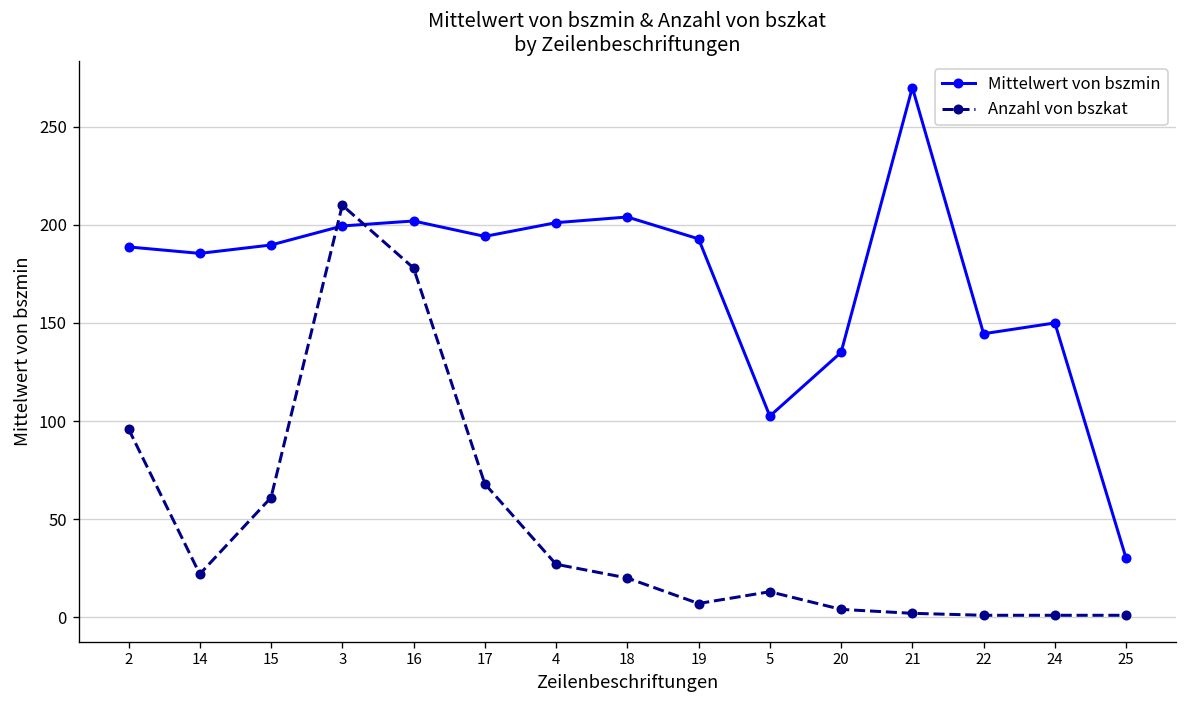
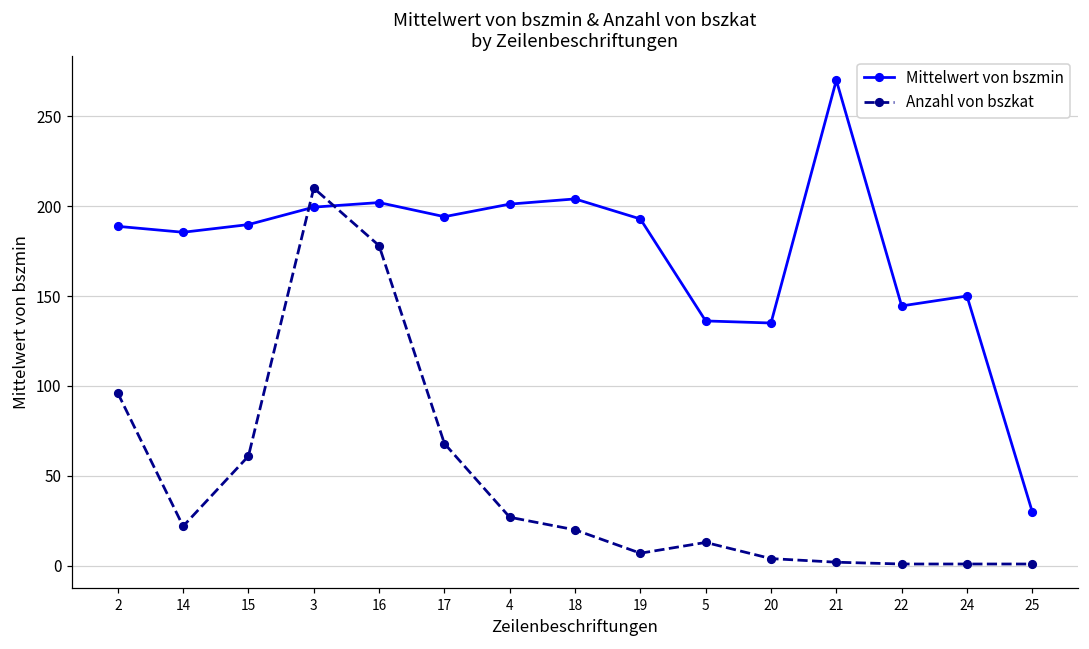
Mittelwert von bszmin, 5: 103 -> 136
